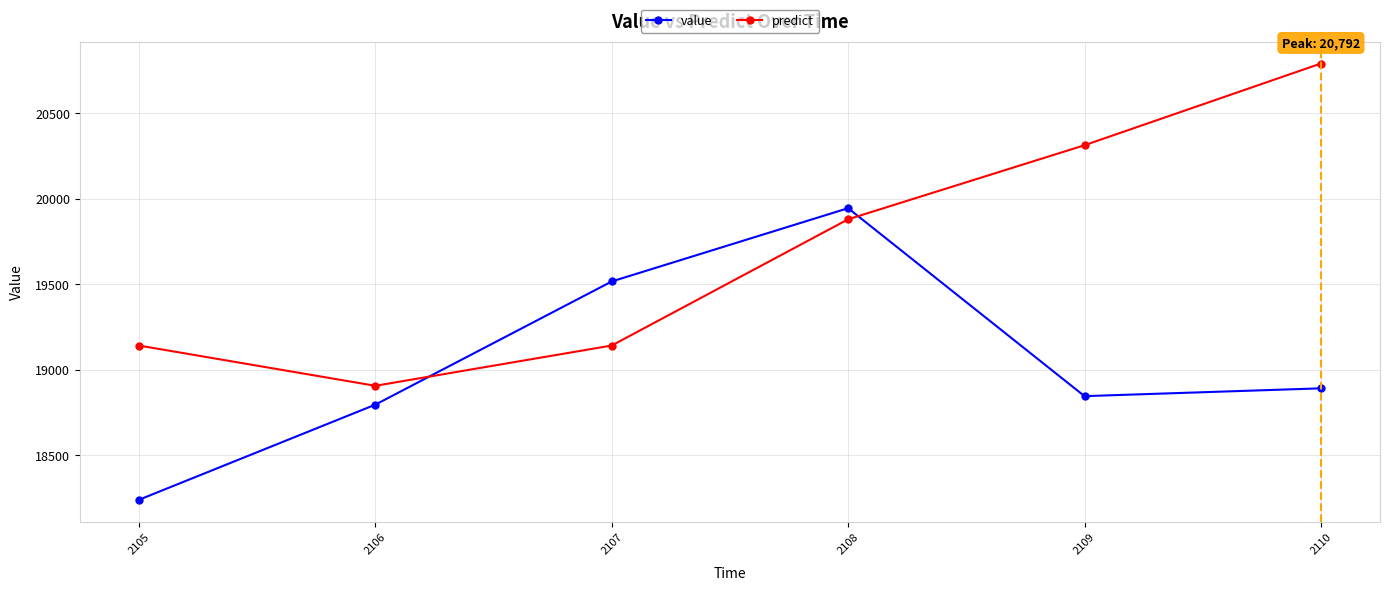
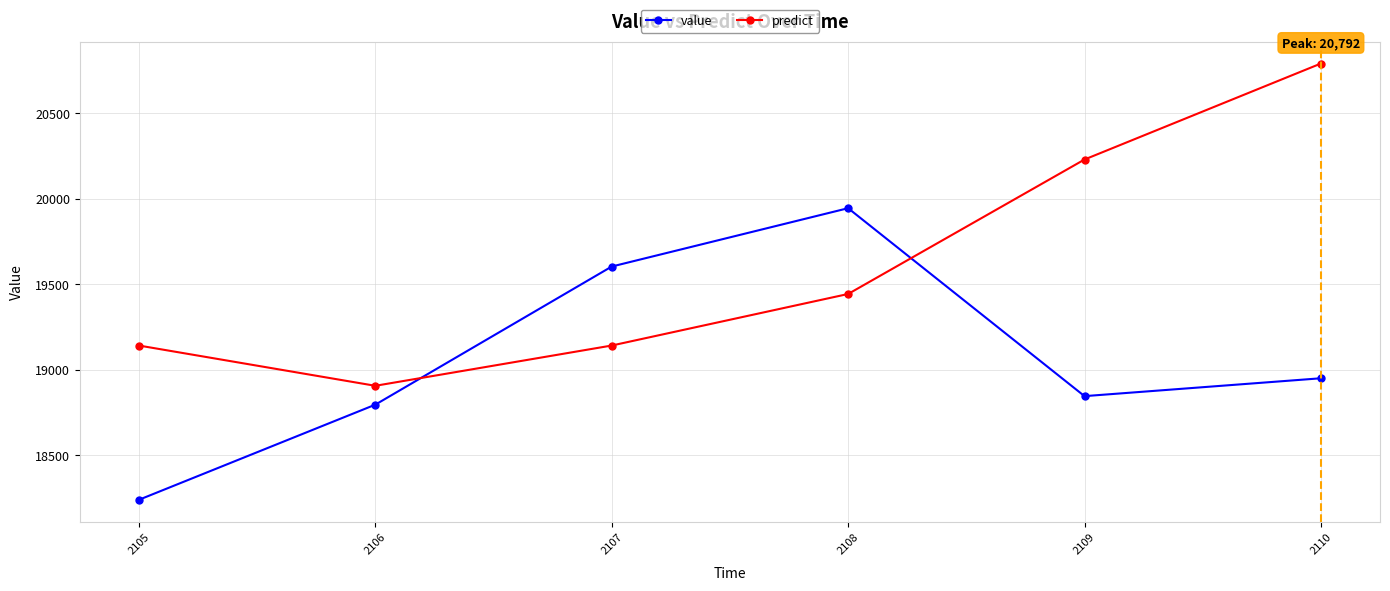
value, 2107: 19520 -> 19600
predict, 2108: 19880 -> 19440
predict, 2109: 20310 -> 20230
value, 2110: 18890 -> 18950
